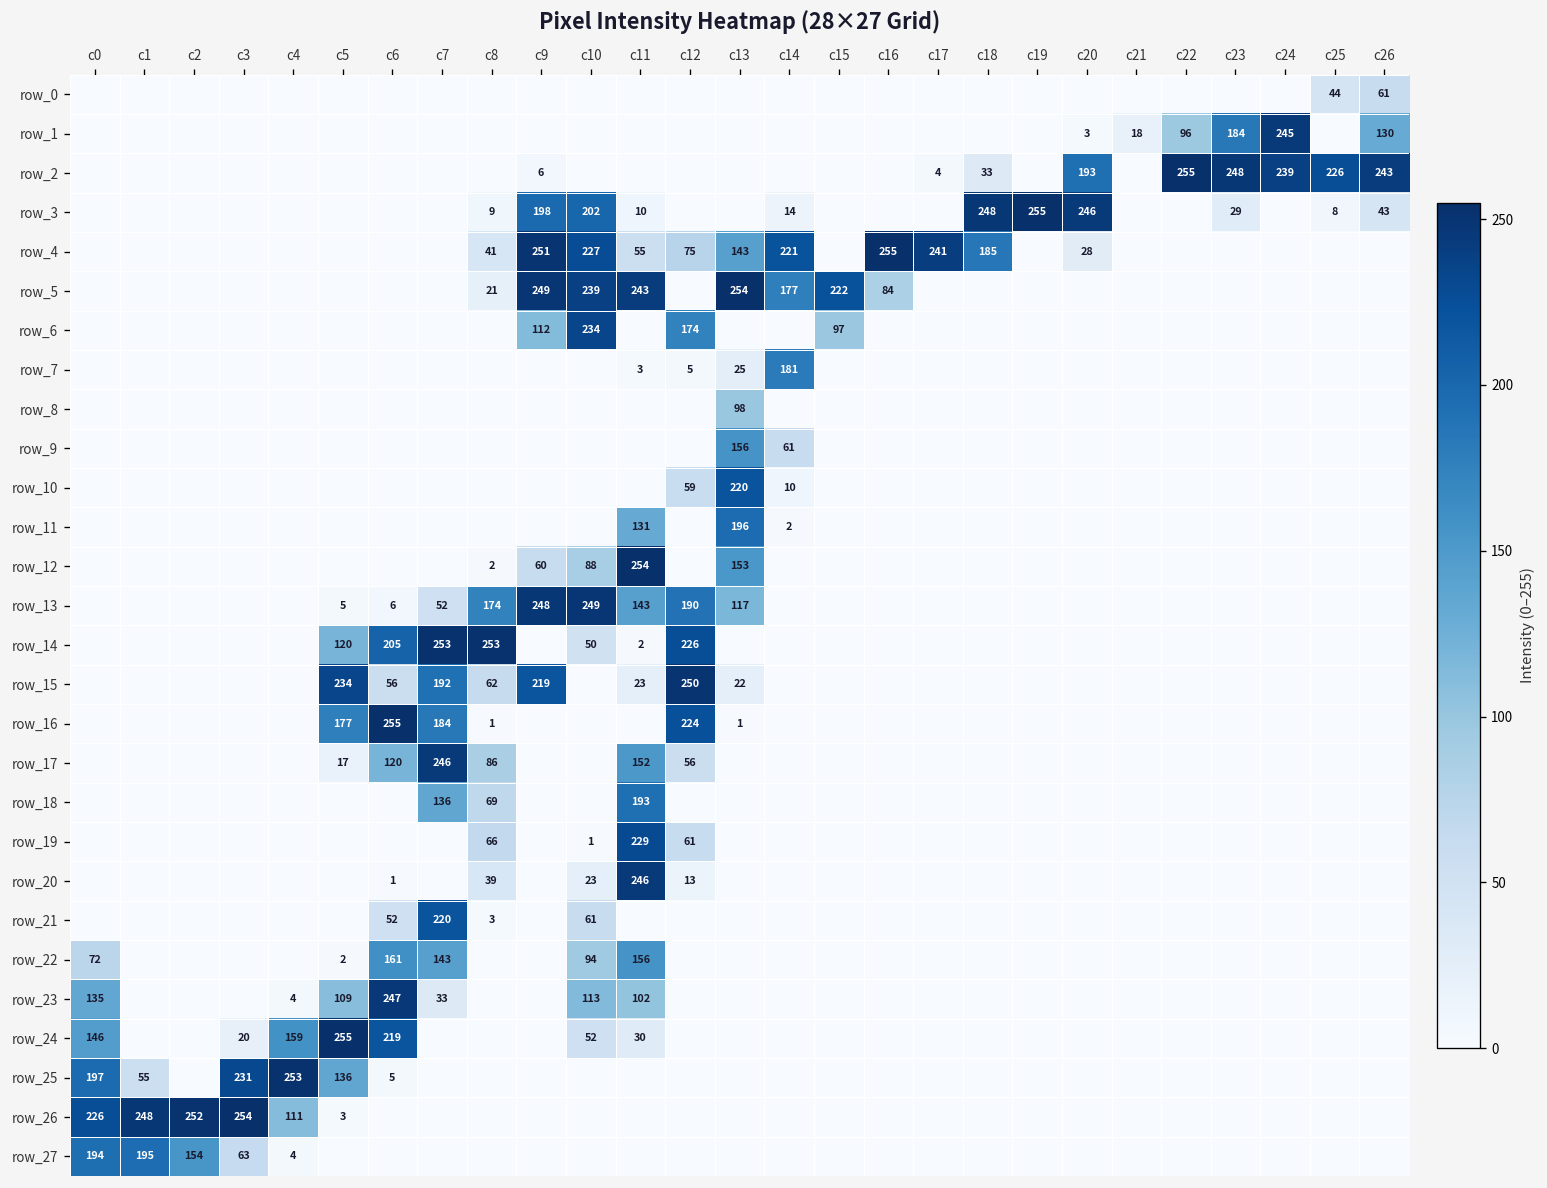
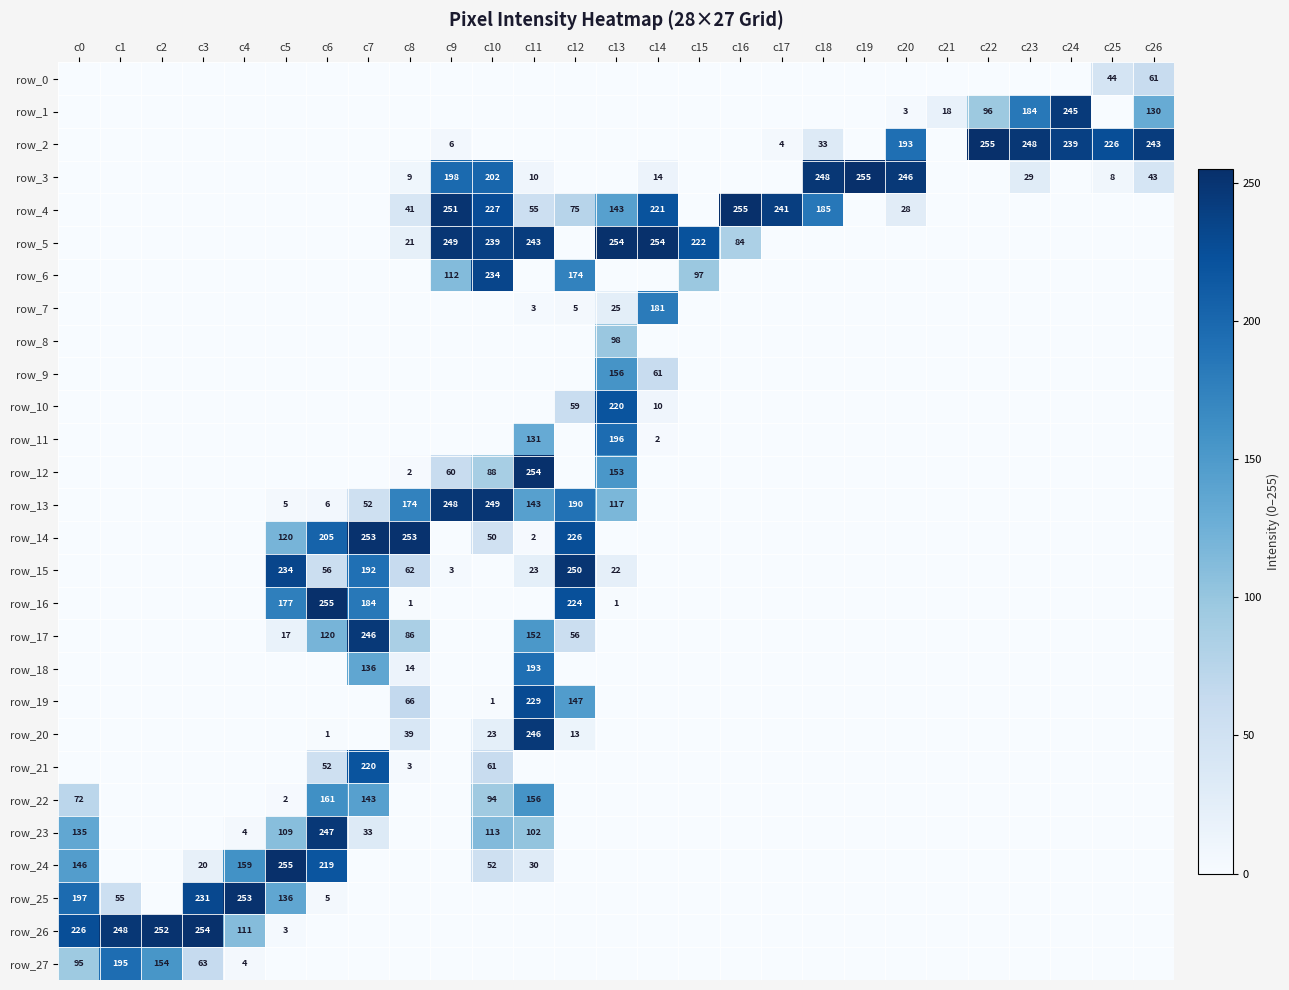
row_5, c14: 177 -> 254
row_15, c9: 219 -> 3
row_18, c8: 69 -> 14
row_19, c12: 61 -> 147
row_27, c0: 194 -> 95
